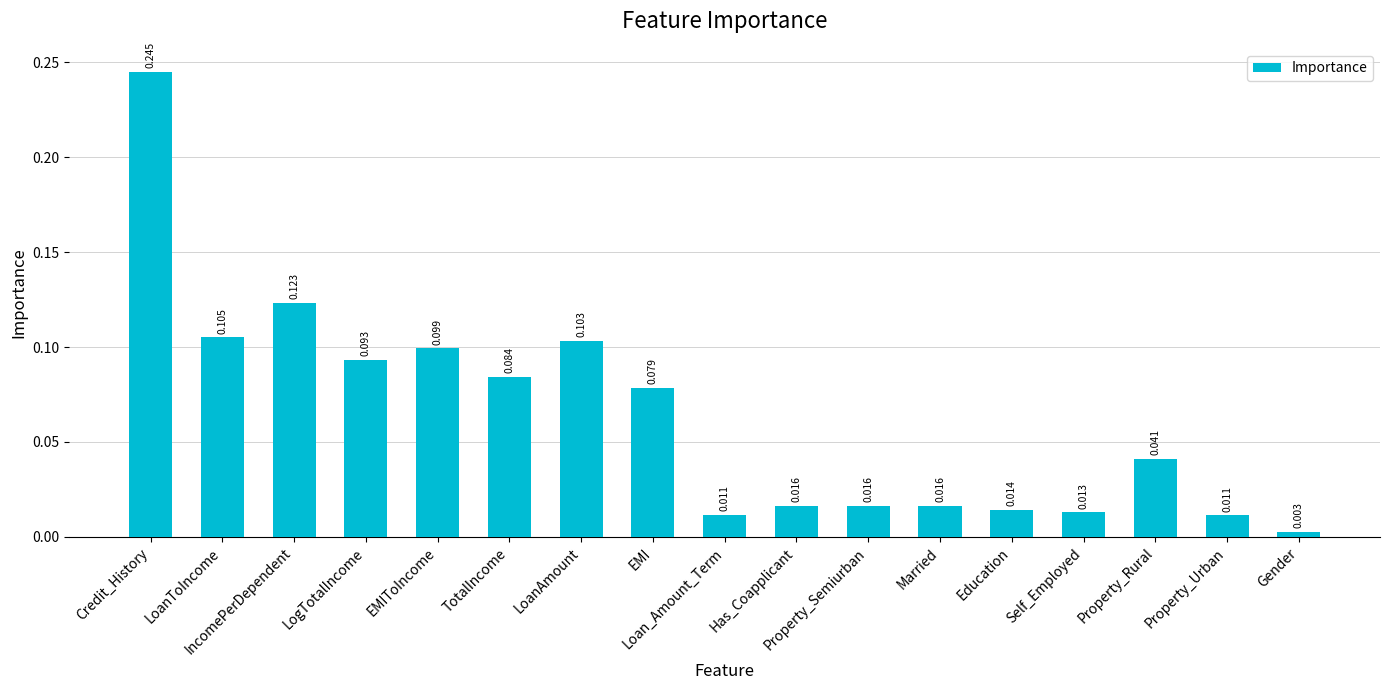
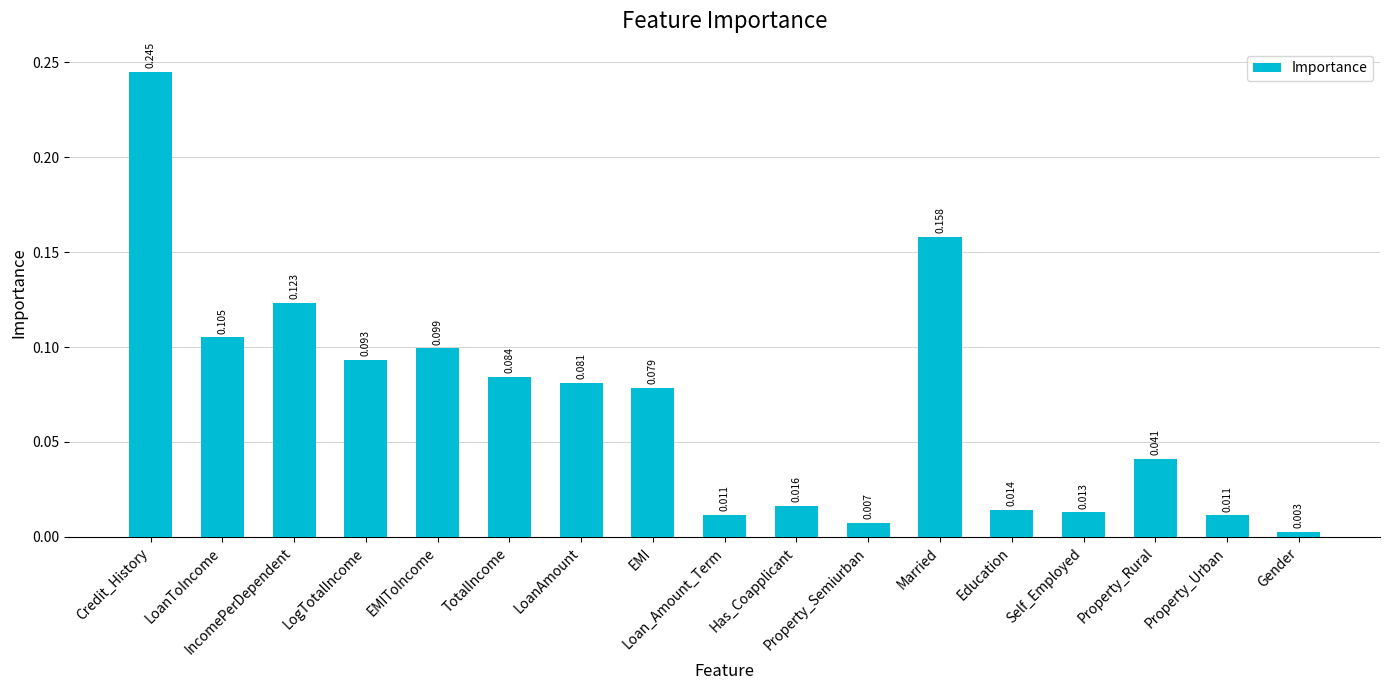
LoanAmount: 0.103 -> 0.081
Property_Semiurban: 0.016 -> 0.007
Married: 0.016 -> 0.158
